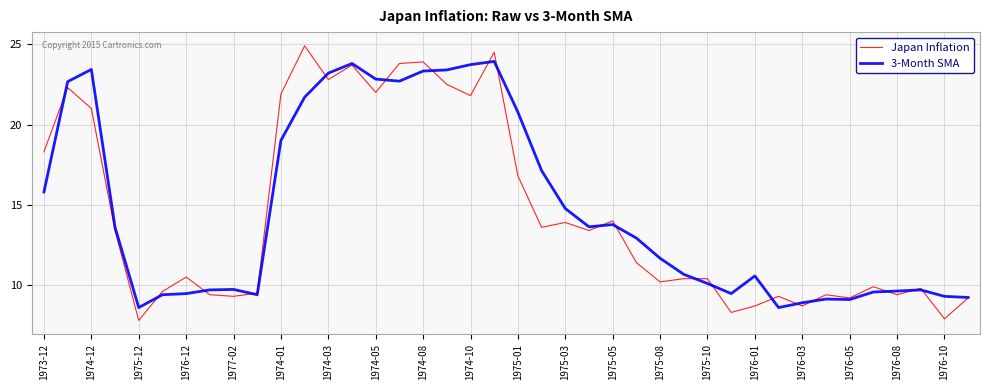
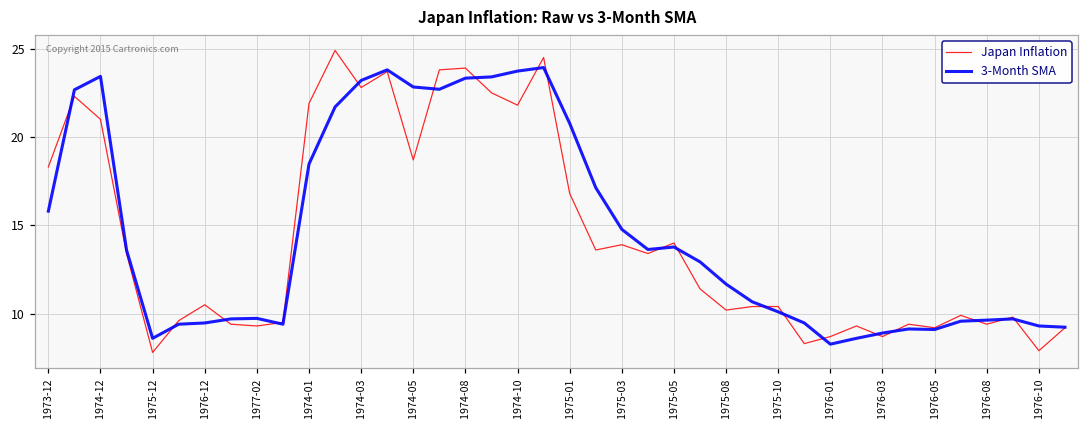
3-Month SMA, 1974-01: 19.0 -> 18.5
Japan Inflation, 1974-05: 22.0 -> 18.7
3-Month SMA, 1976-01: 10.6 -> 8.3
